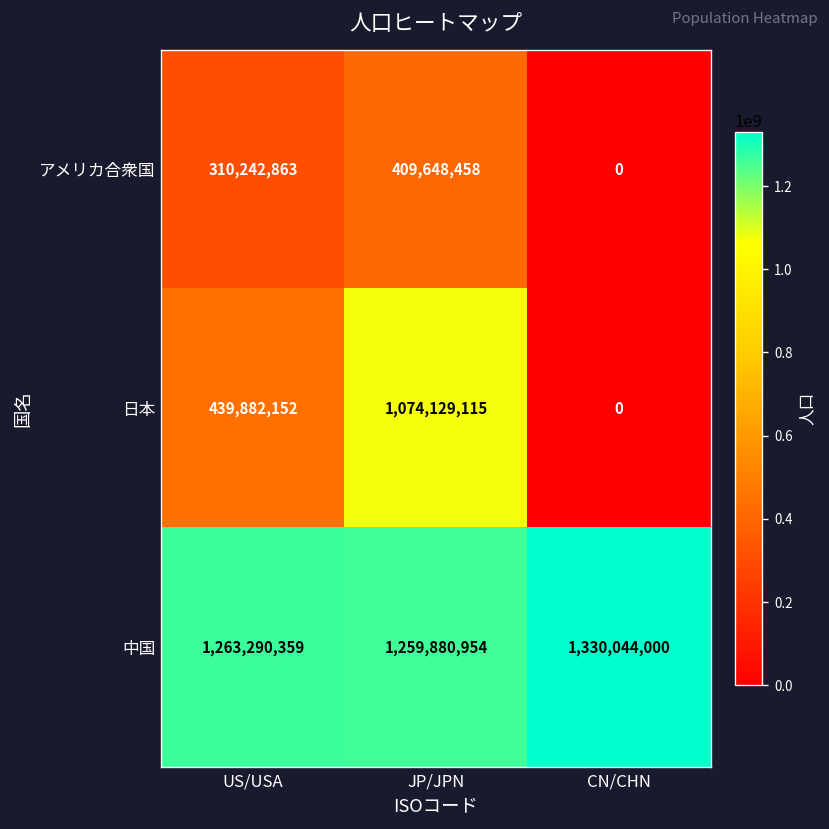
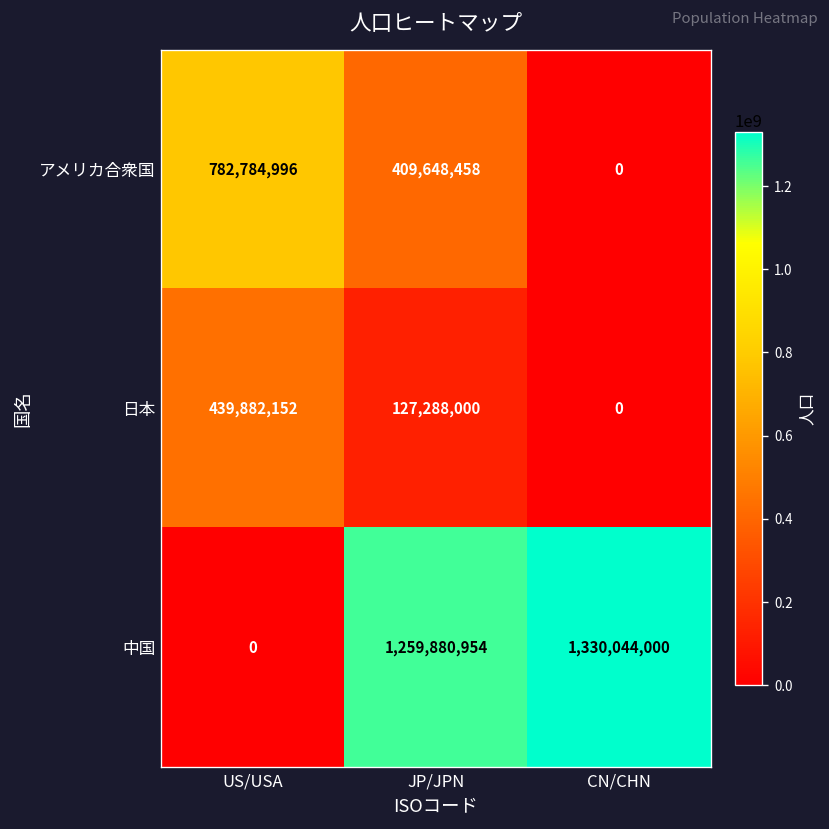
アメリカ合衆国, US/USA: 310,242,863 -> 782,784,996
日本, JP/JPN: 1,074,129,115 -> 127,288,000
中国, US/USA: 1,263,290,359 -> 0
